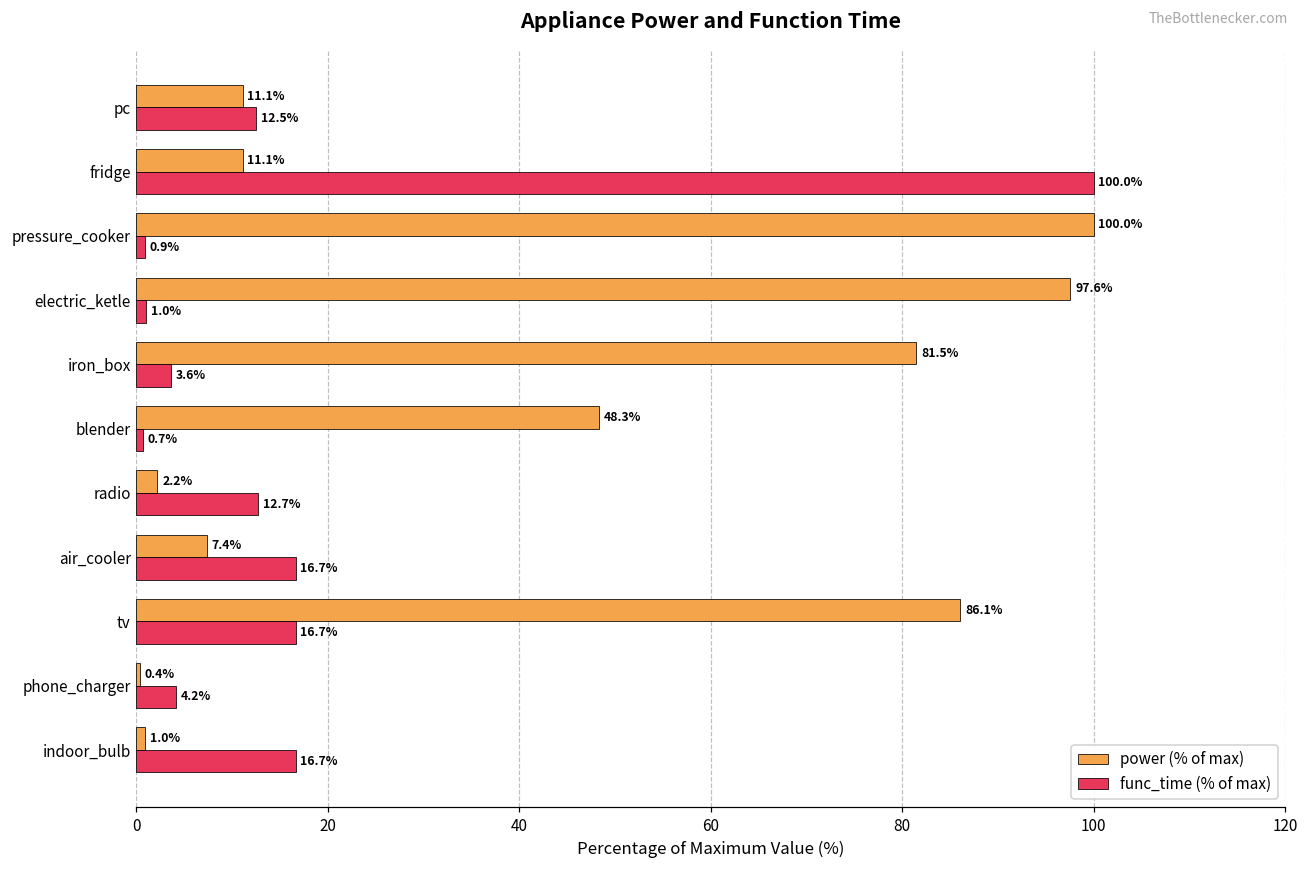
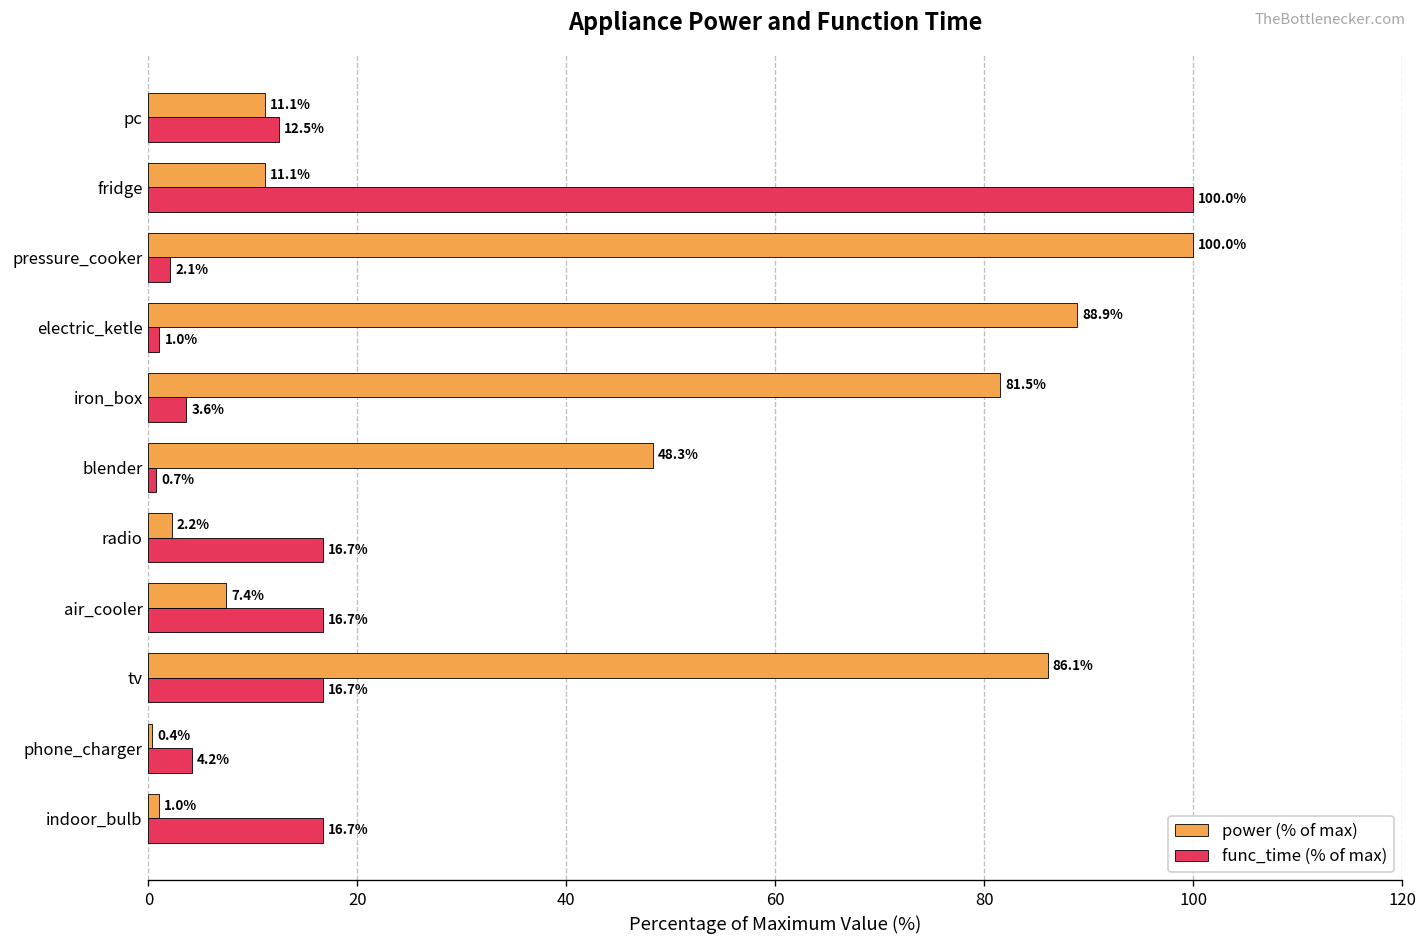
func_time (% of max), pressure_cooker: 0.9% -> 2.1%
power (% of max), electric_ketle: 97.6% -> 88.9%
func_time (% of max), radio: 12.7% -> 16.7%
